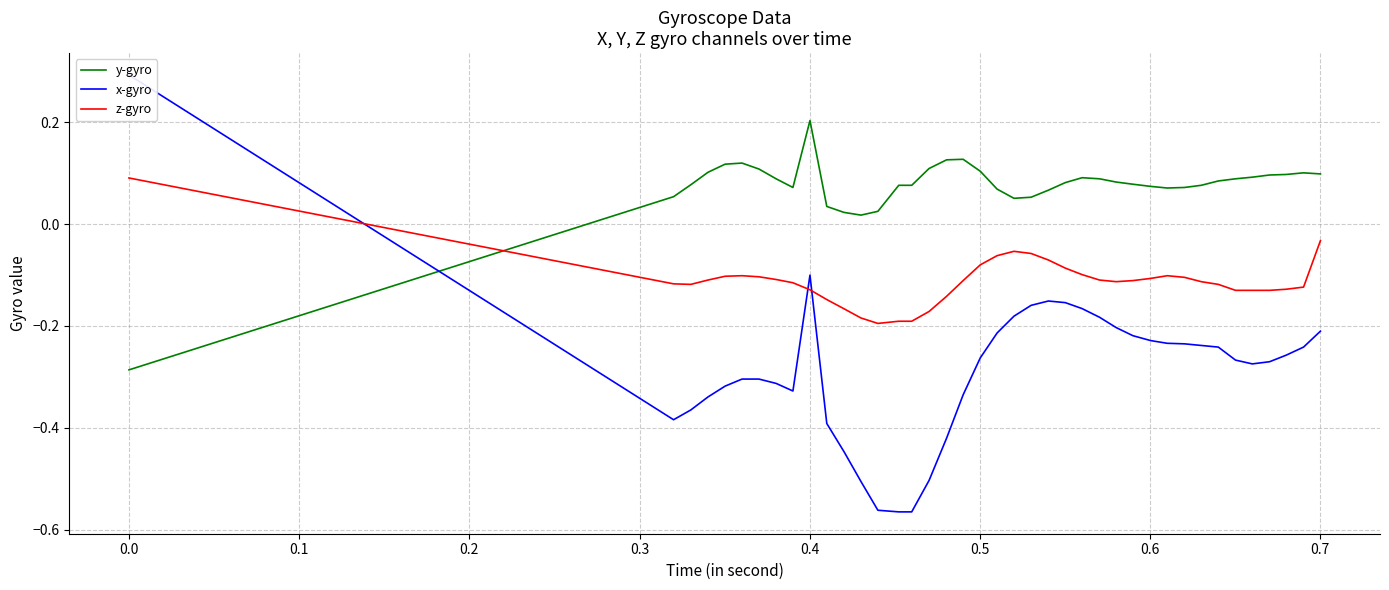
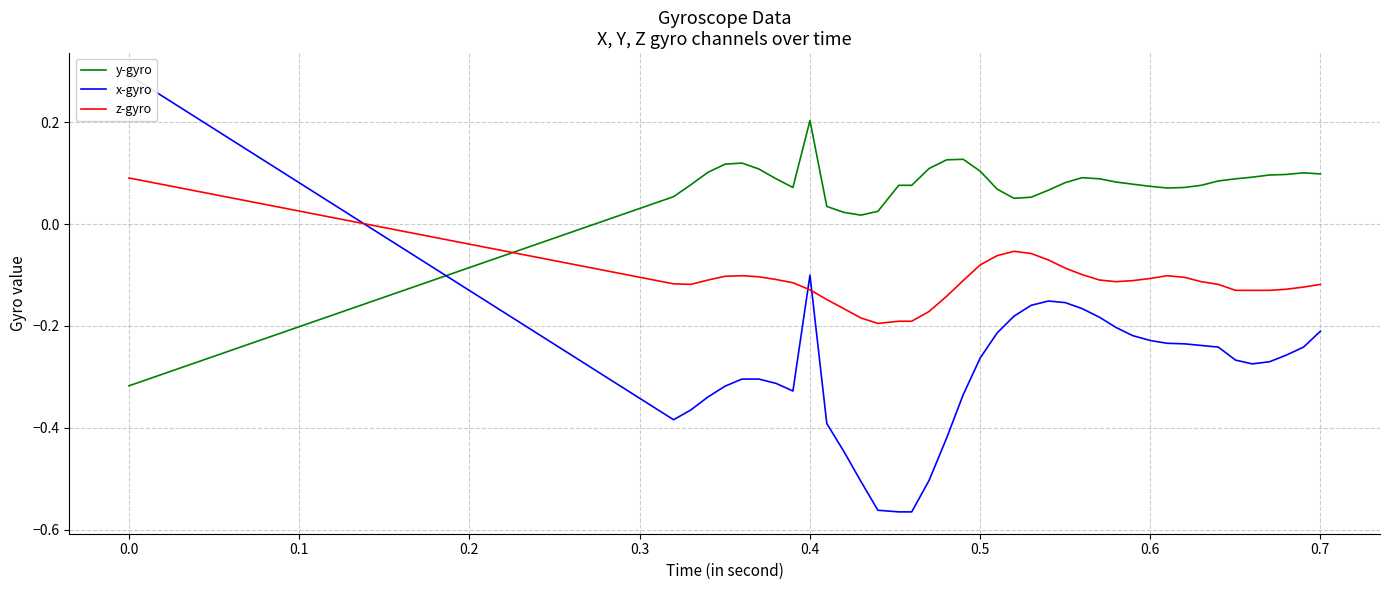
y-gyro, 0.0: -0.29 -> -0.32
z-gyro, 0.7: -0.03 -> -0.12
